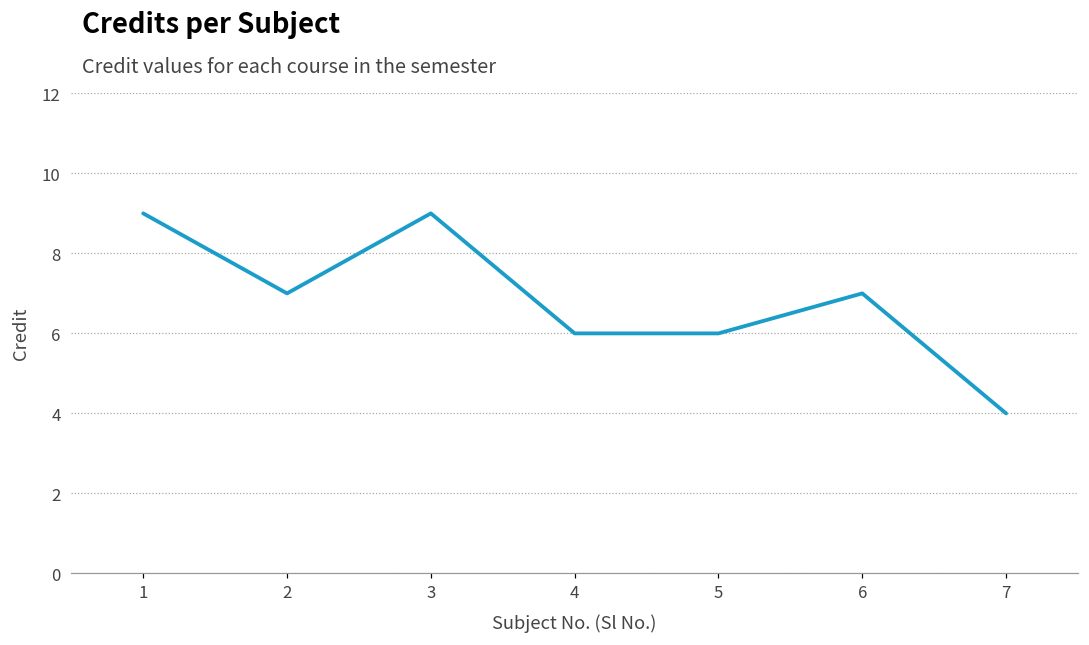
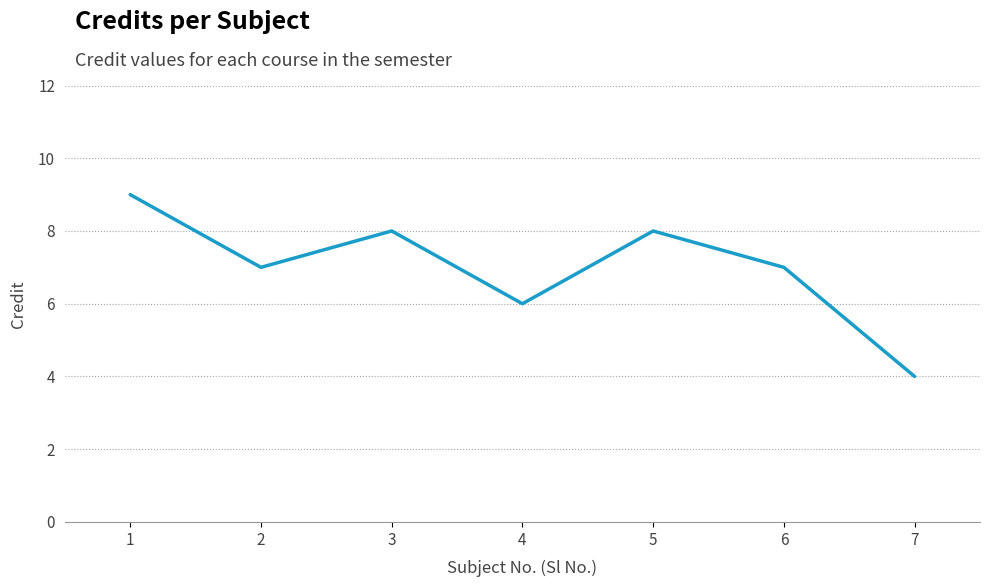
3: 9 -> 8
5: 6 -> 8
